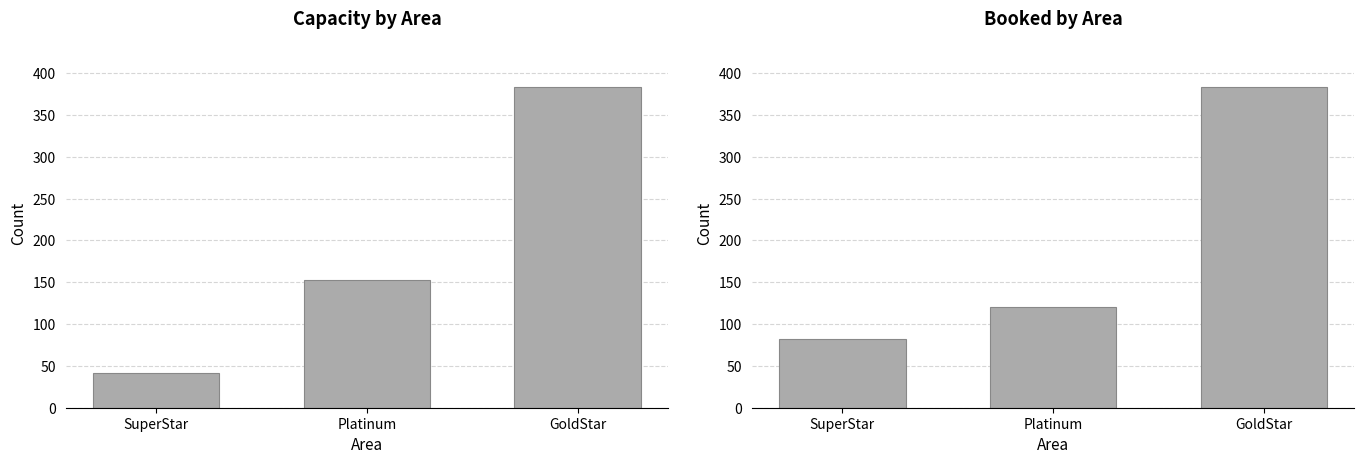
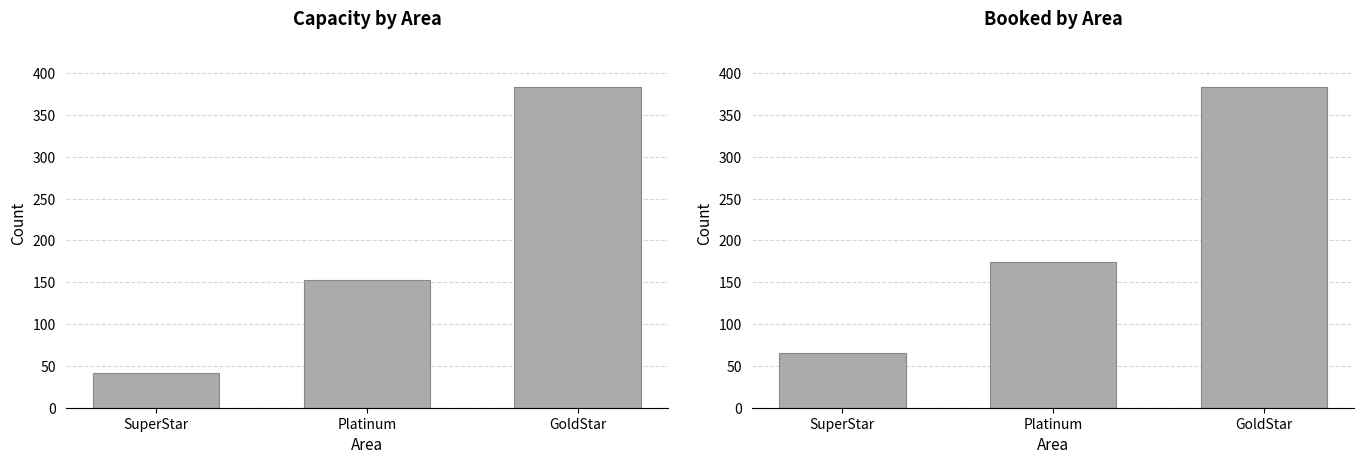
Booked by Area, SuperStar: 80 -> 70
Booked by Area, Platinum: 120 -> 170
